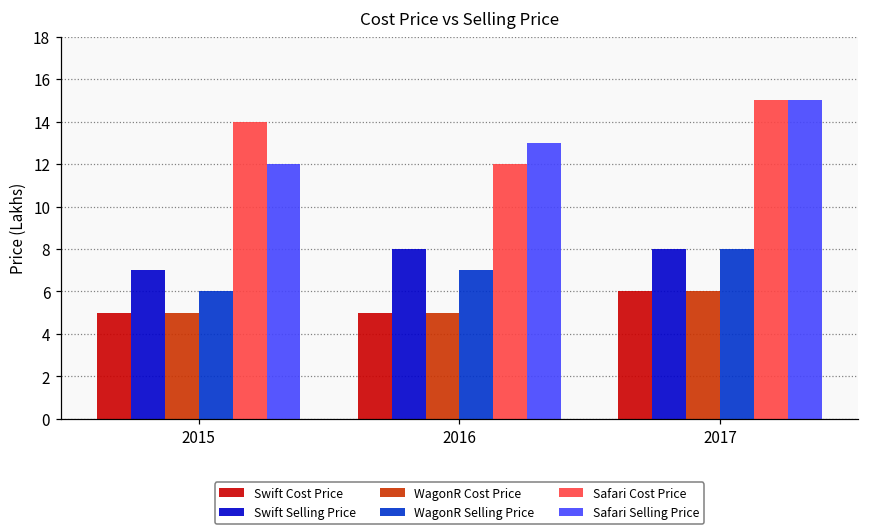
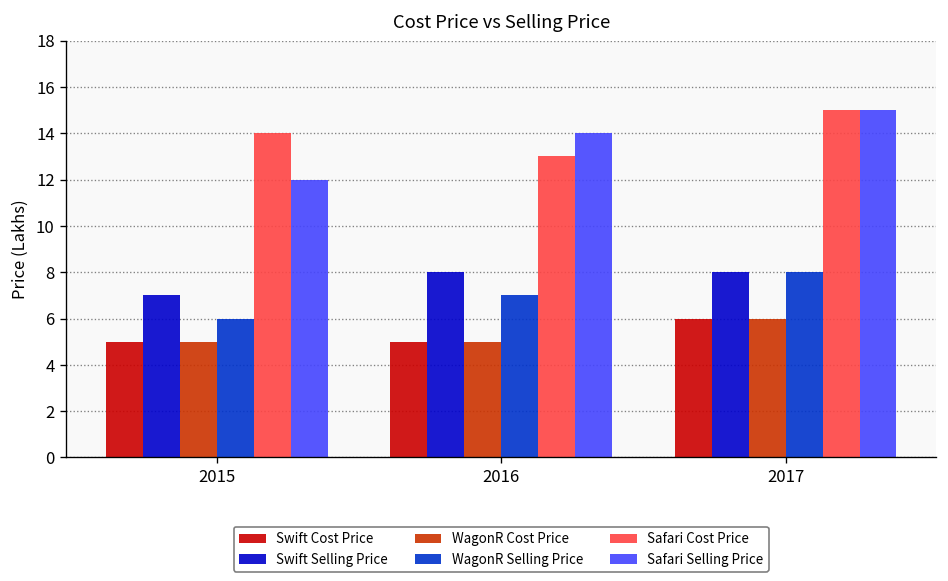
Safari Cost Price, 2016: 12 -> 13
Safari Selling Price, 2016: 13 -> 14
